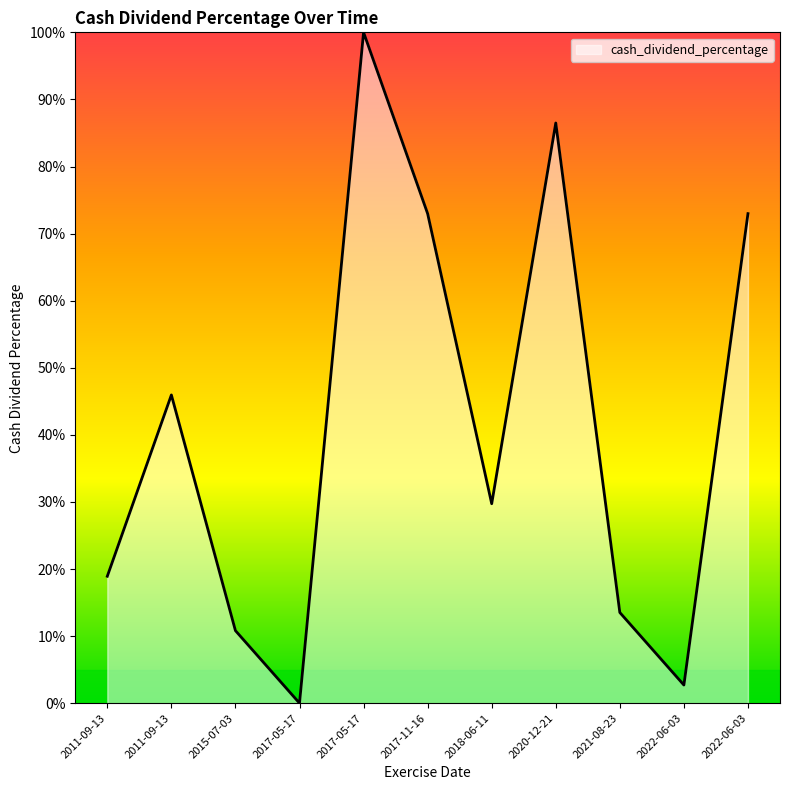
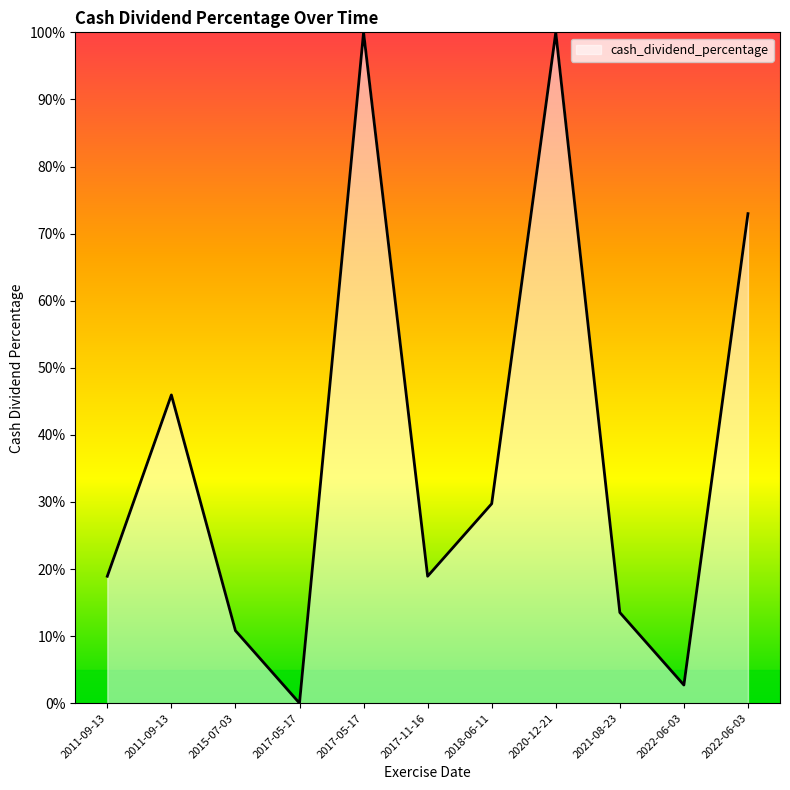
2017-11-16: 73% -> 19%
2020-12-21: 86% -> 100%
